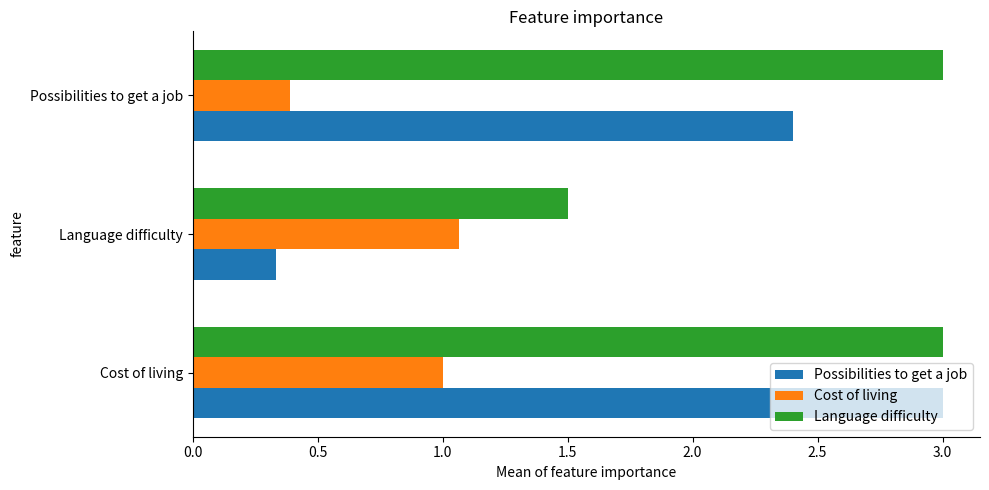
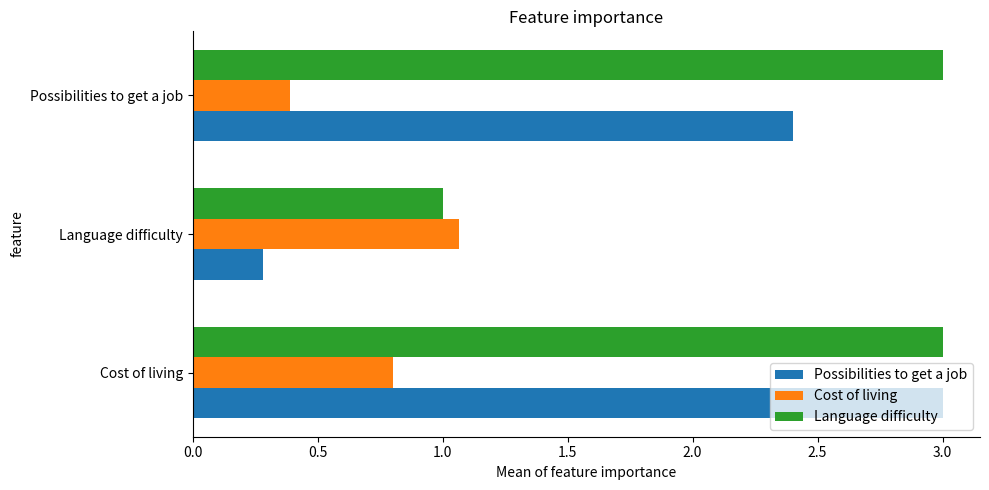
Language difficulty, Language difficulty: 1.5 -> 1.0
Possibilities to get a job, Language difficulty: 0.33 -> 0.28
Cost of living, Cost of living: 1.0 -> 0.8
